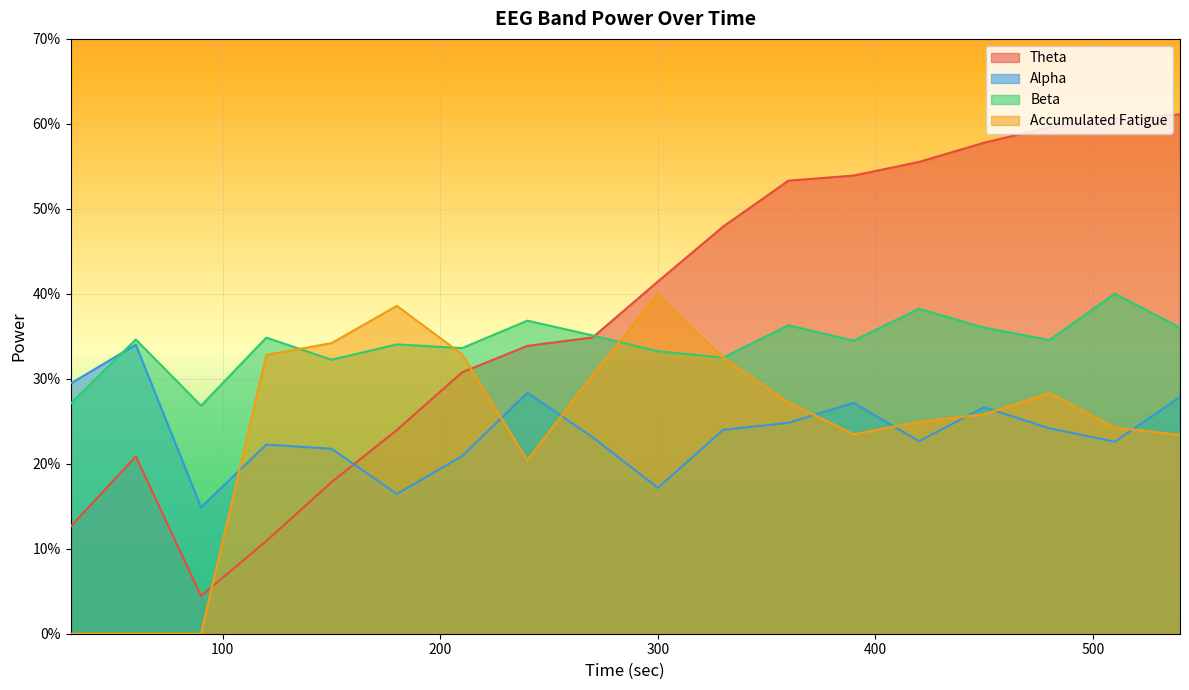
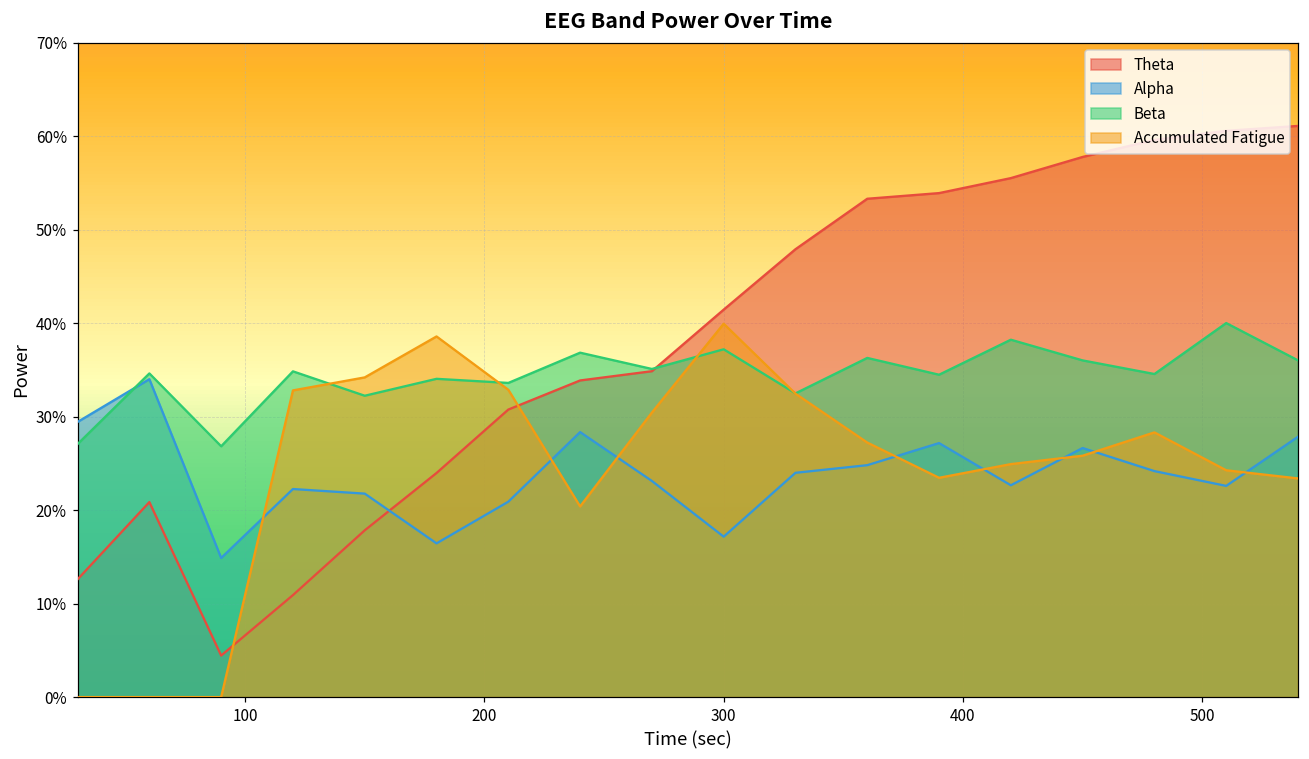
Beta, 300: 33% -> 37%
